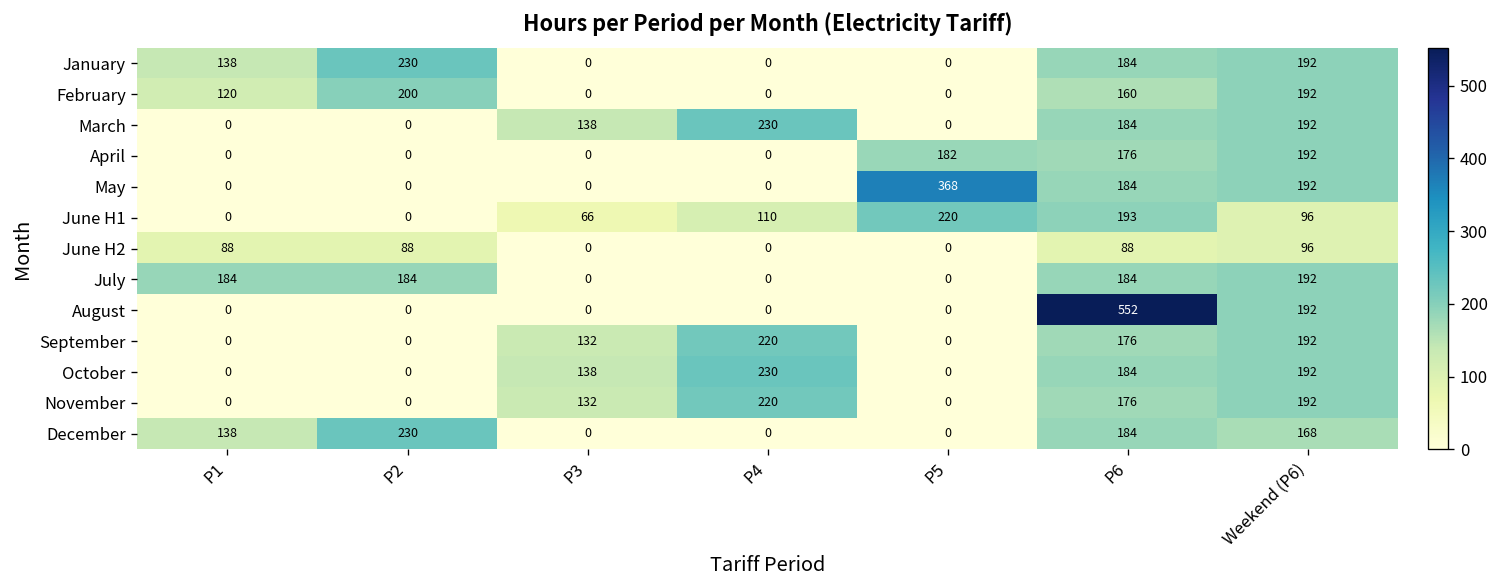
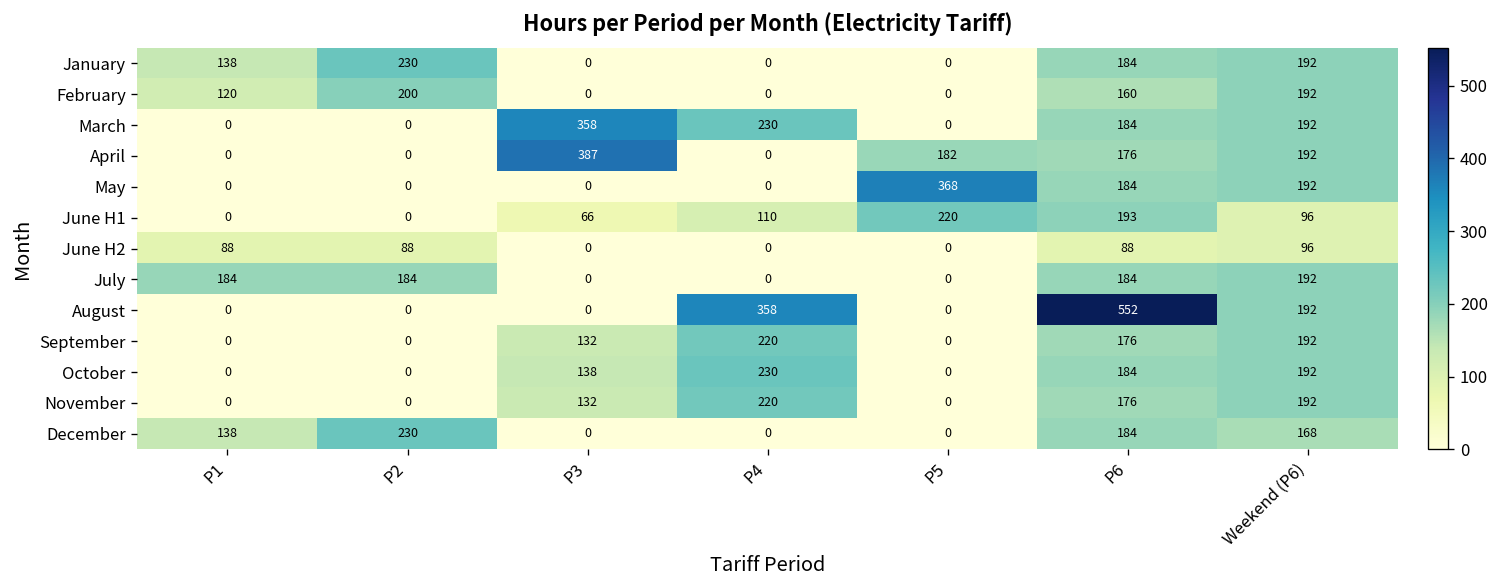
March, P3: 138 -> 358
April, P3: 0 -> 387
August, P4: 0 -> 358
